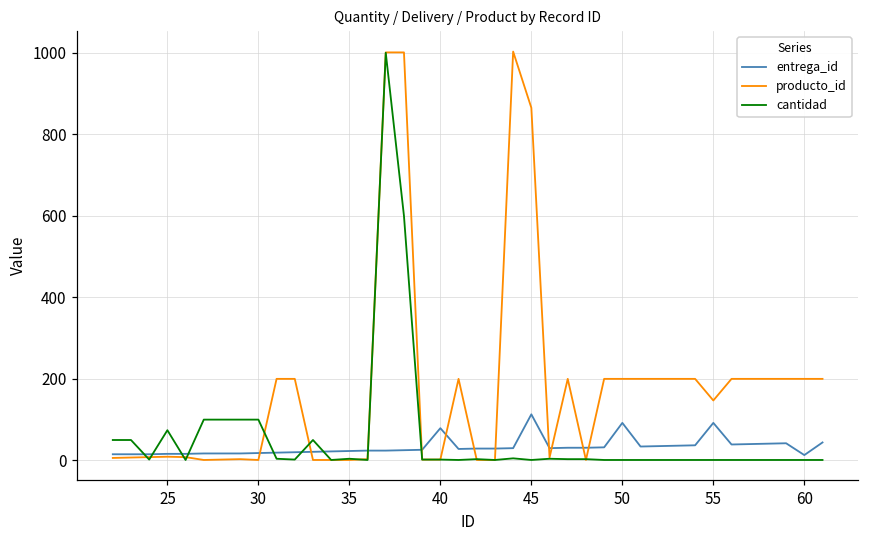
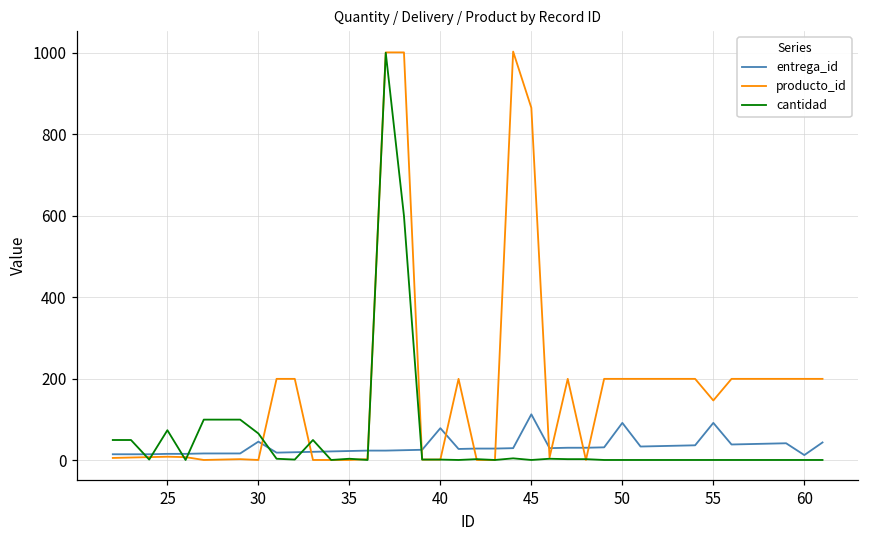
entrega_id, 30: 20 -> 50
cantidad, 30: 100 -> 70
